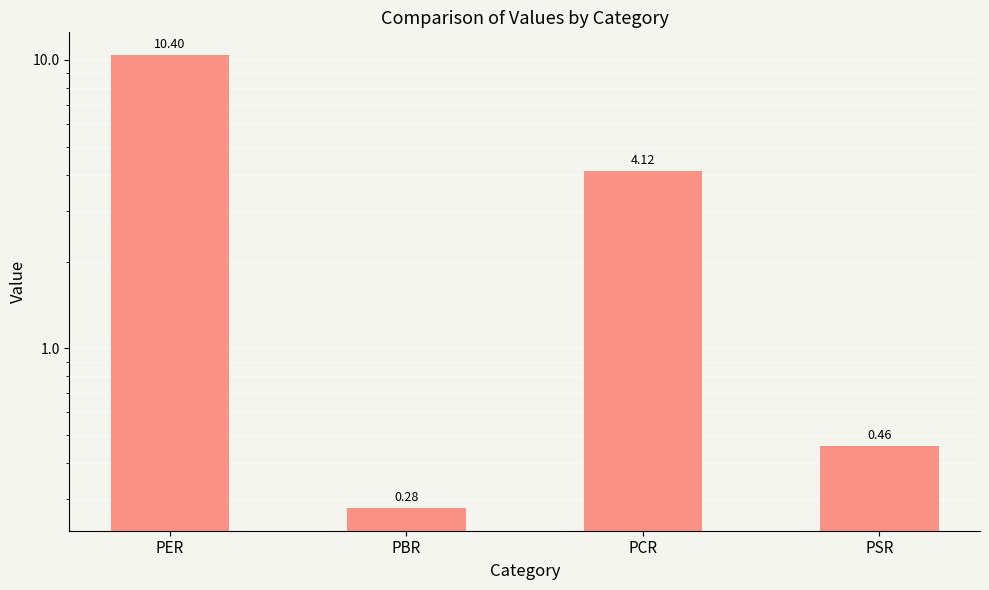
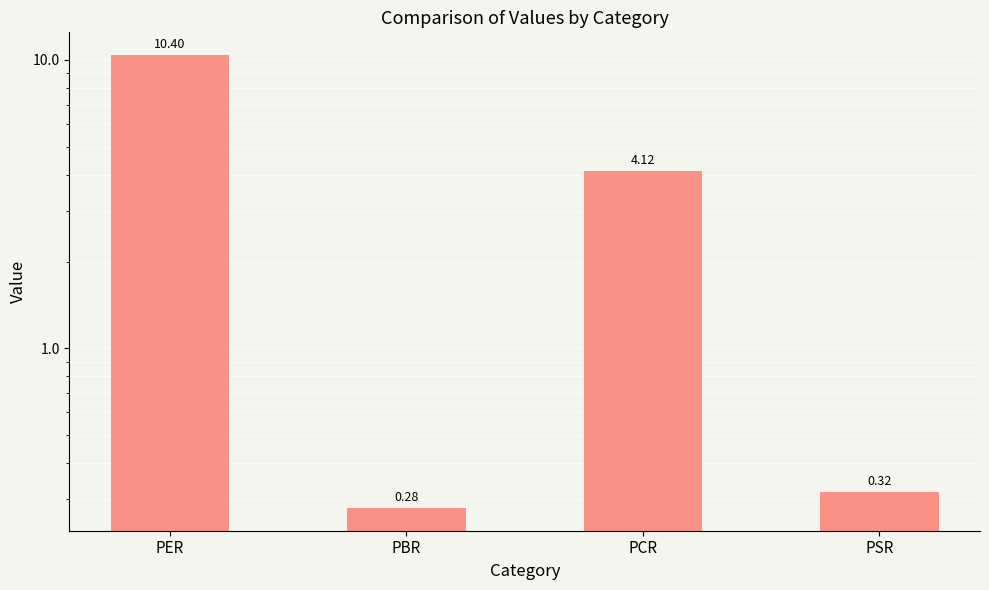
PSR: 0.46 -> 0.32
